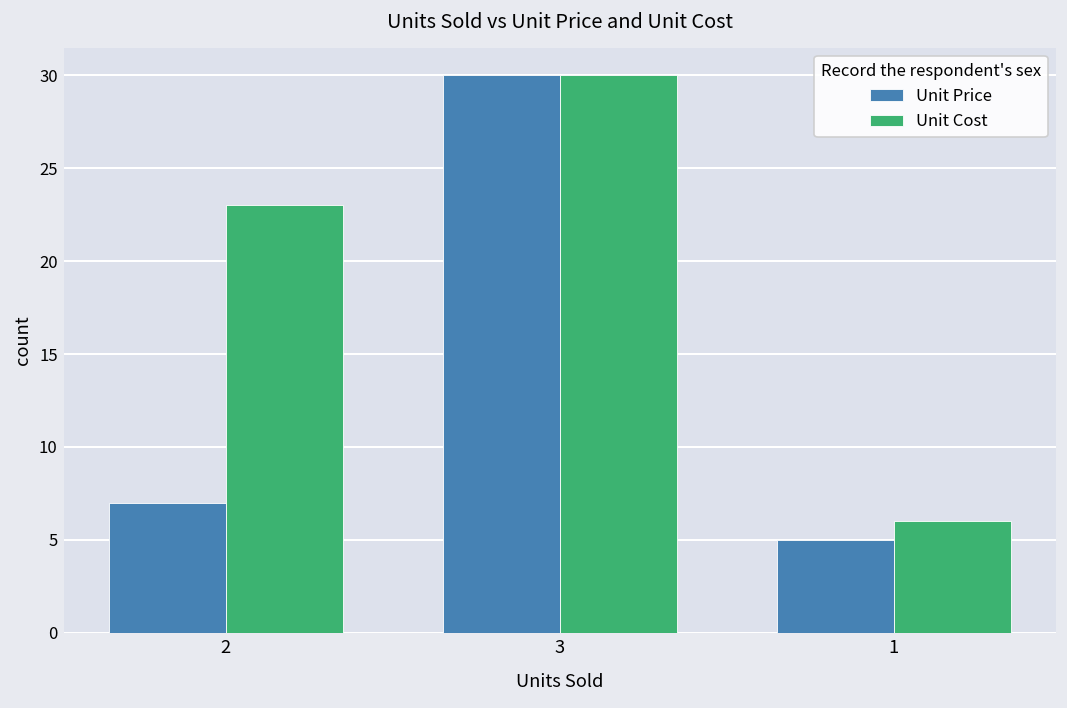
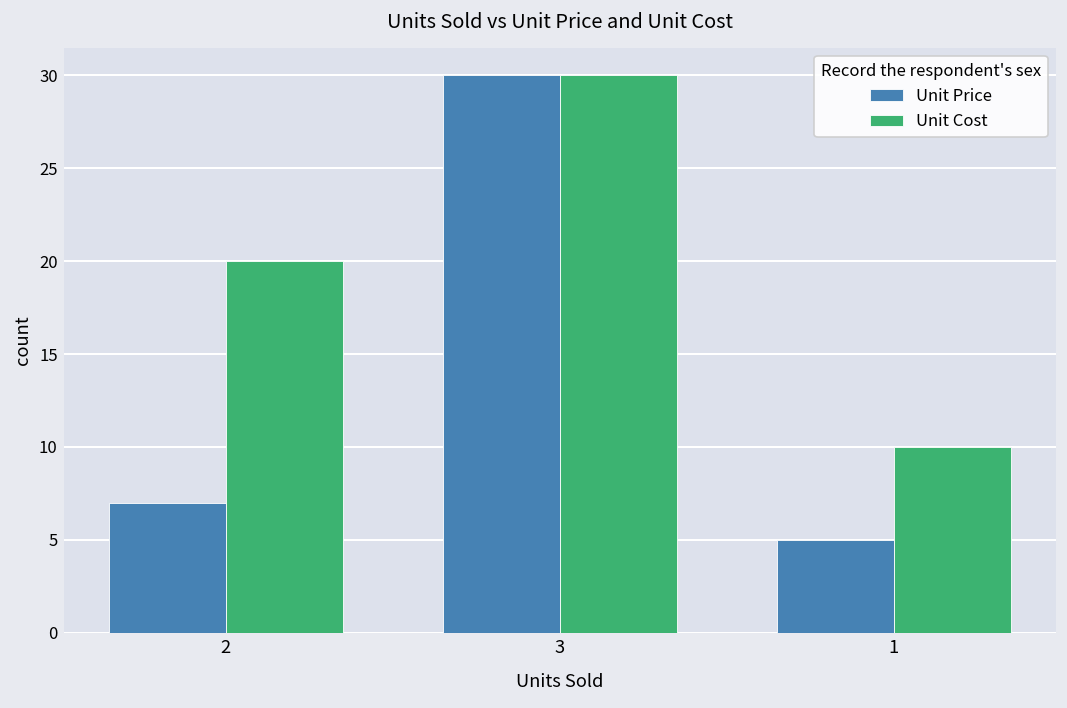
Unit Cost, 2: 23 -> 20
Unit Cost, 1: 6 -> 10
